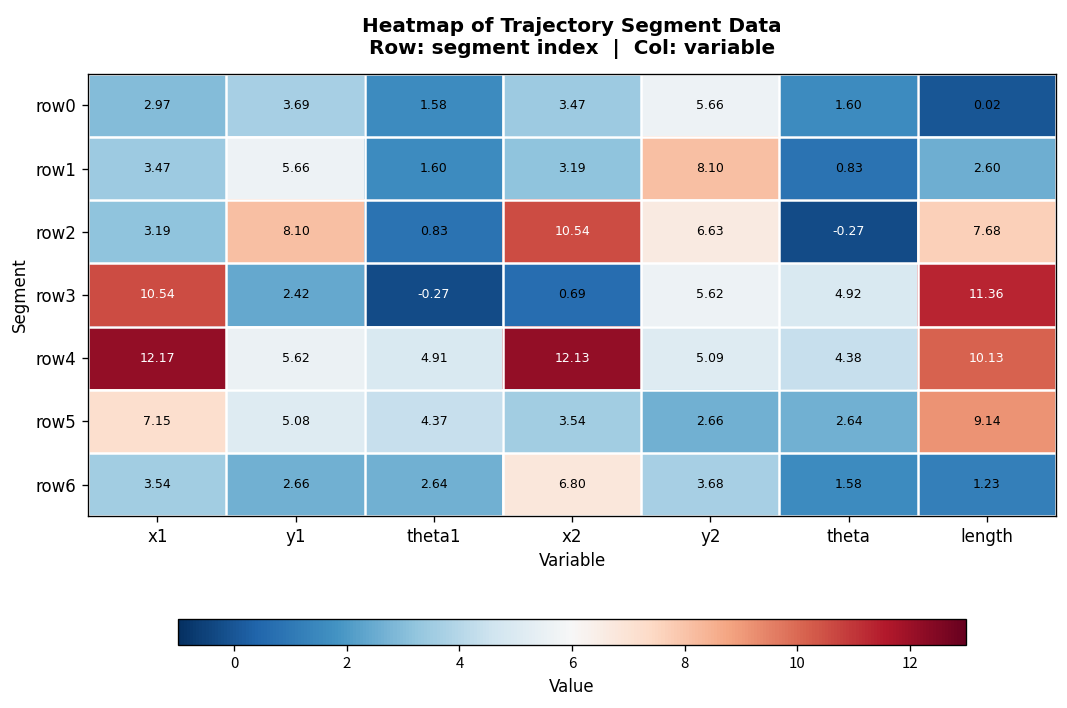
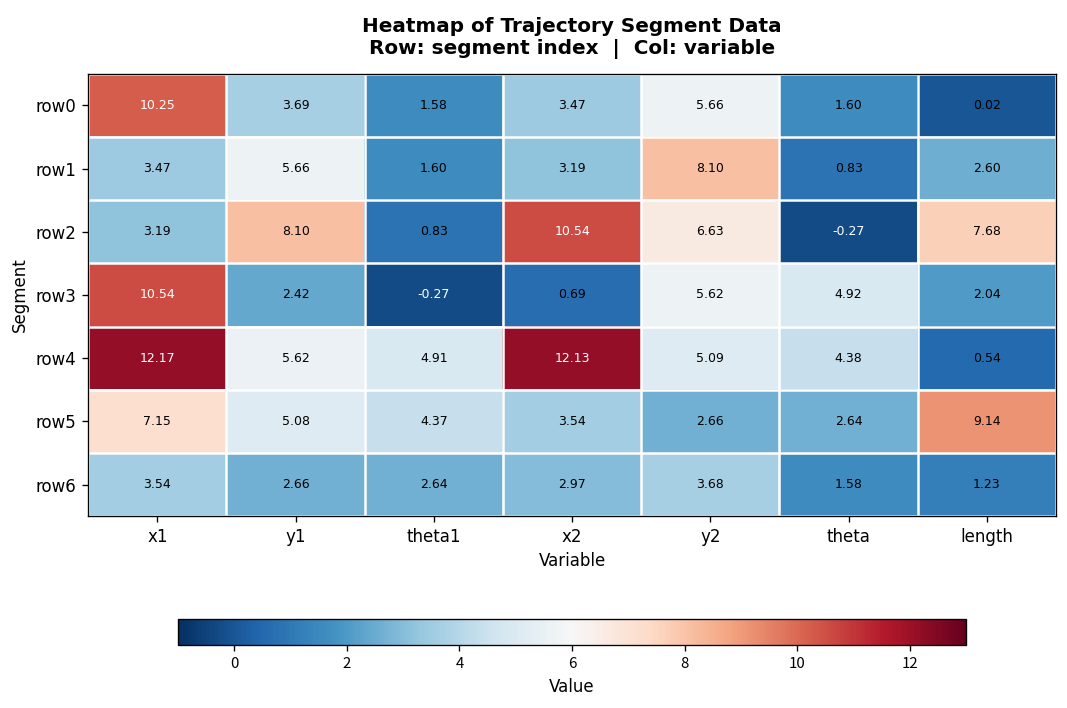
row0, x1: 2.97 -> 10.25
row3, length: 11.36 -> 2.04
row4, length: 10.13 -> 0.54
row6, x2: 6.80 -> 2.97
